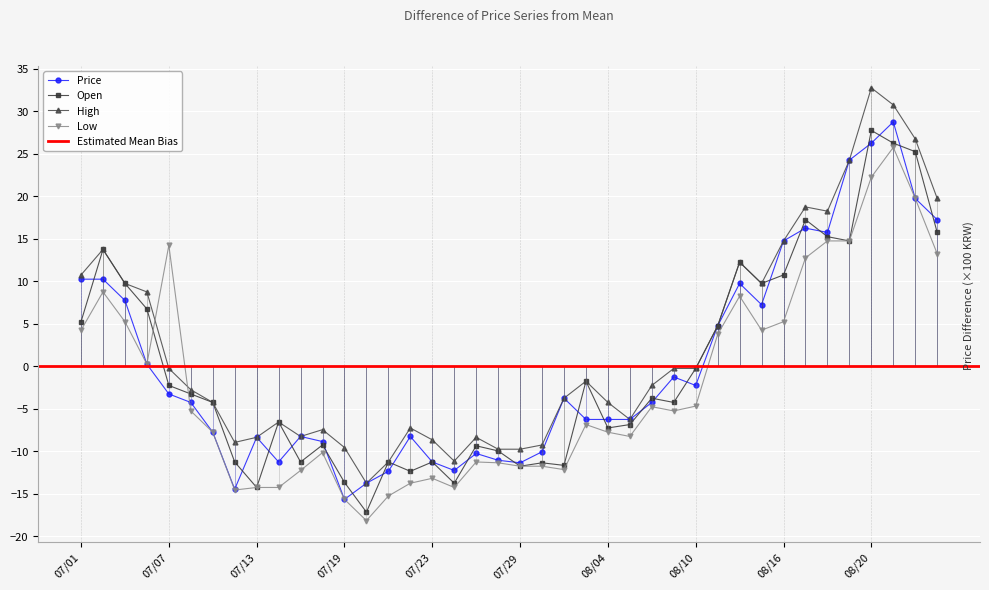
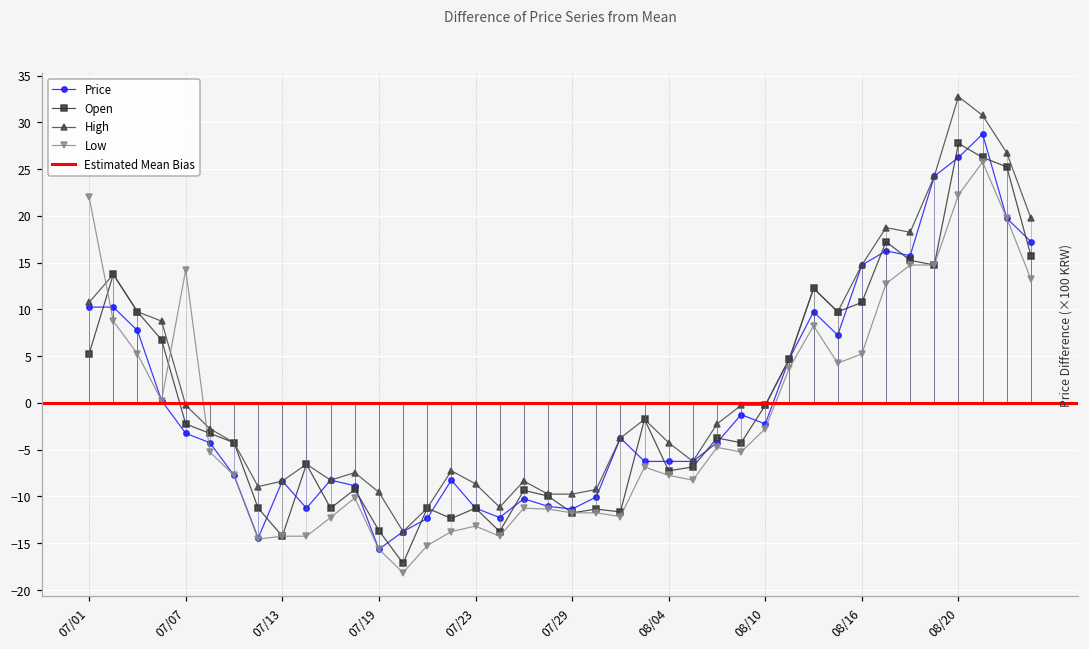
Low, 07/01: 4 -> 22
Low, 08/10: -5 -> -3
